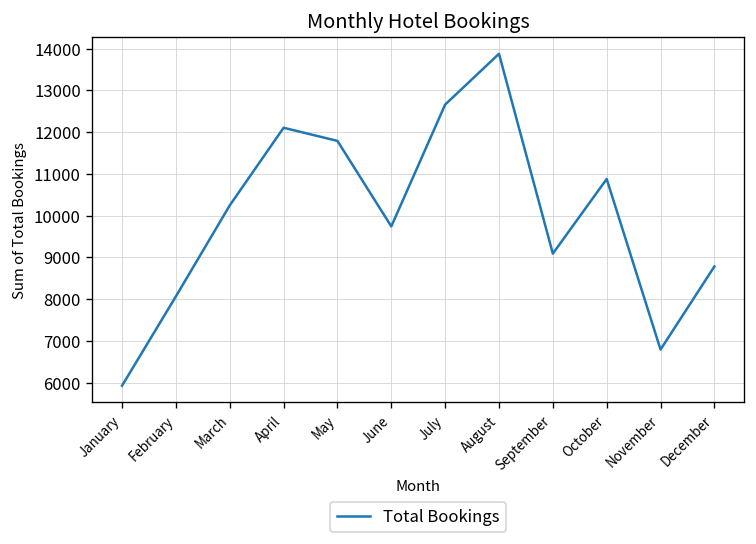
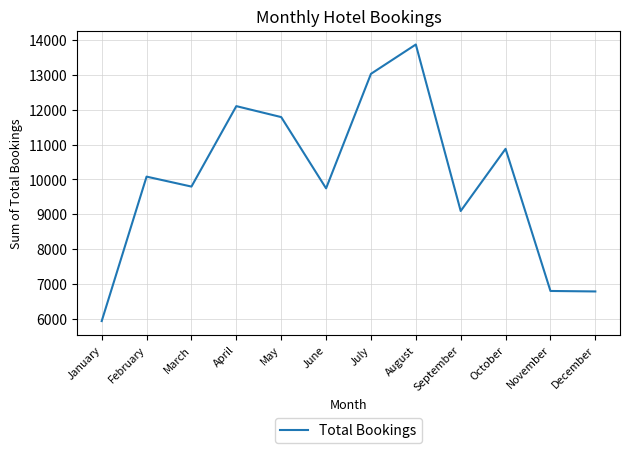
February: 8100 -> 10100
March: 10200 -> 9800
July: 12700 -> 13000
December: 8800 -> 6800
